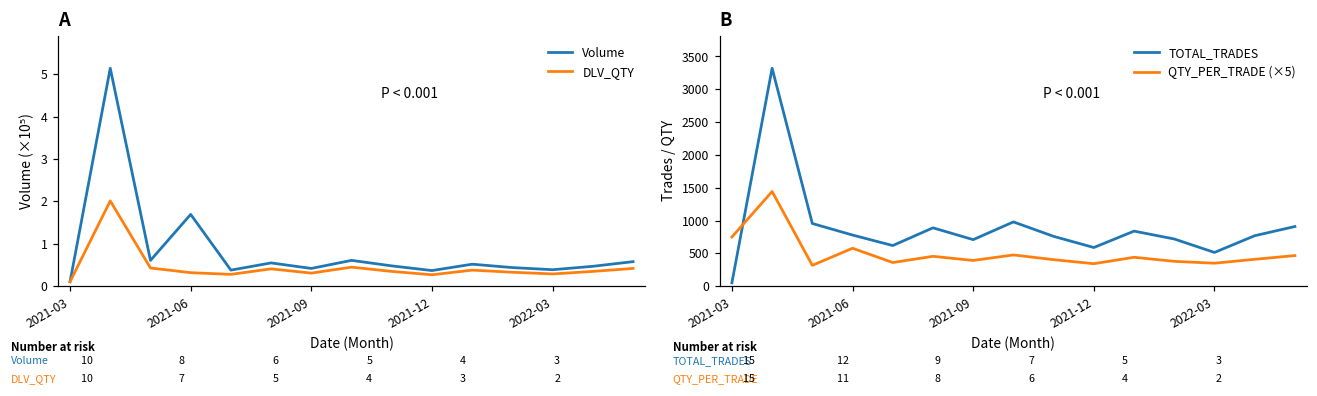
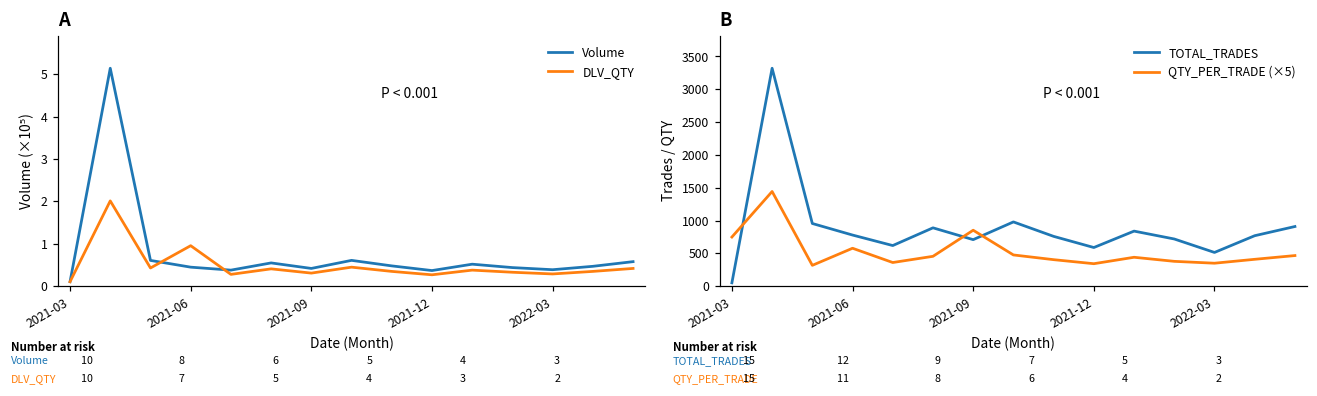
A, Volume, 2021-06: 1.7 -> 0.5
A, DLV_QTY, 2021-06: 0.3 -> 1.0
B, QTY_PER_TRADE (×5), 2021-09: 400 -> 900
